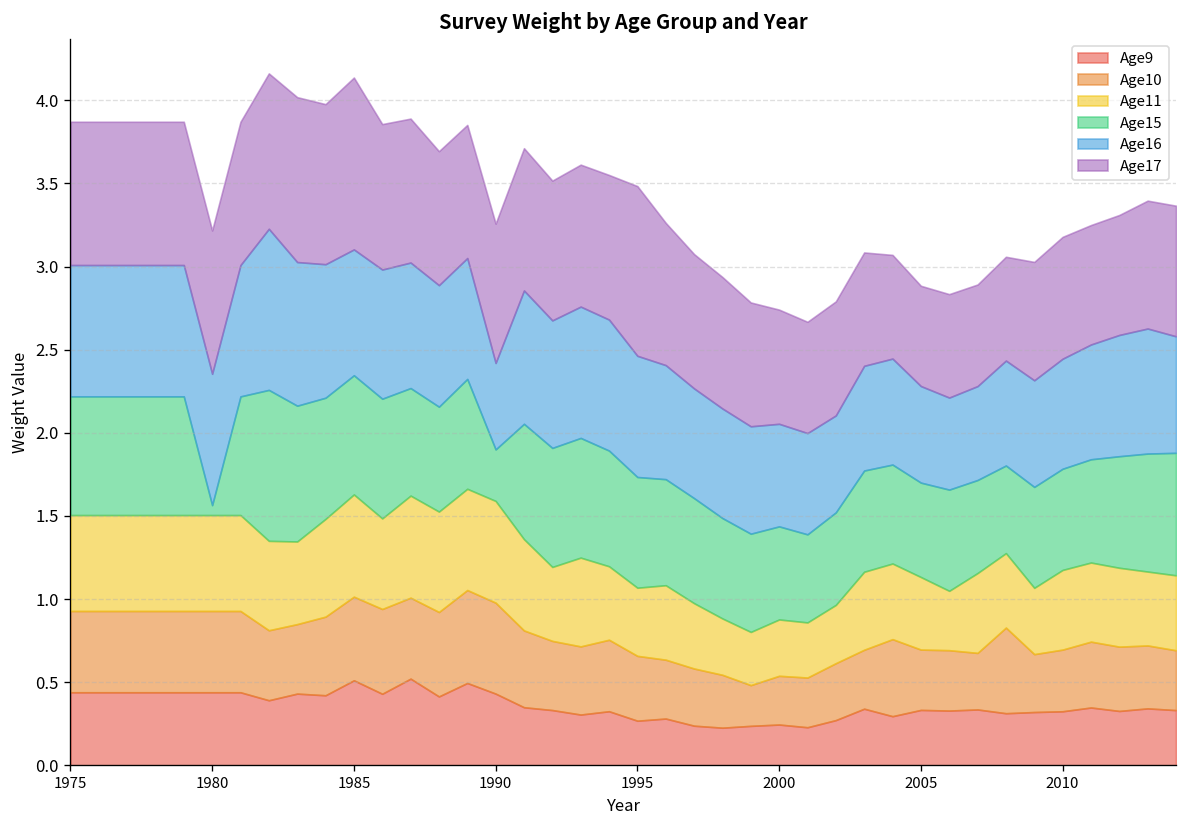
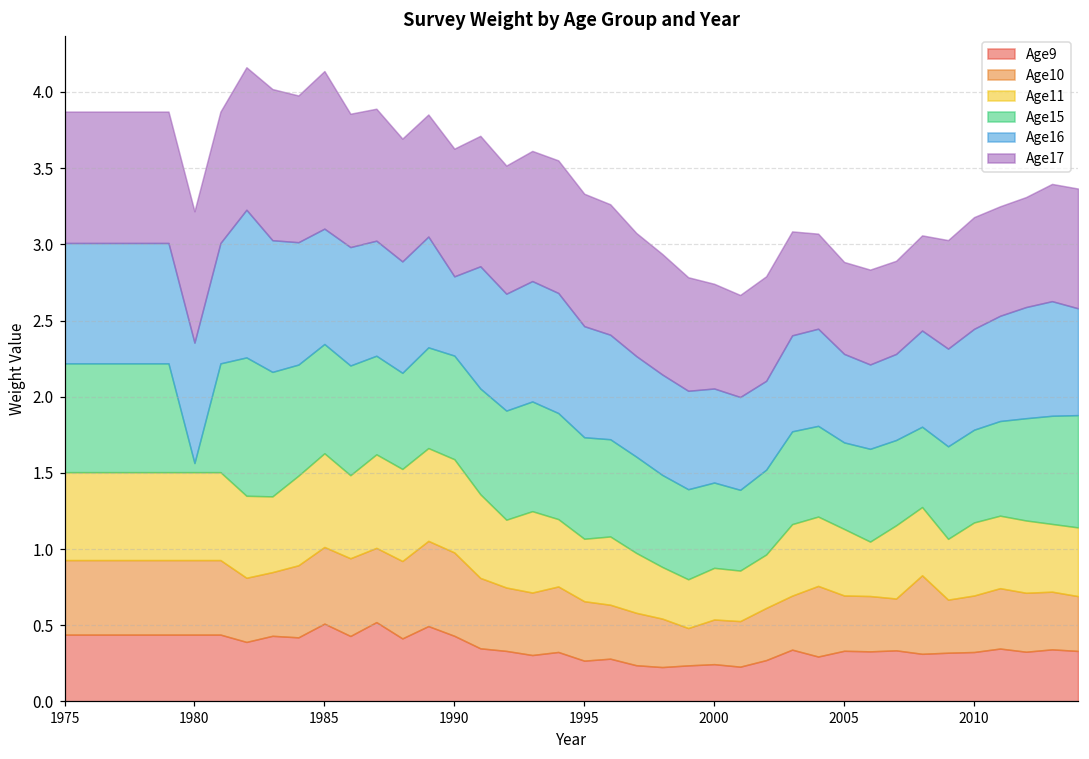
Age15, 1990: 0.31 -> 0.68
Age17, 1995: 1.02 -> 0.87
